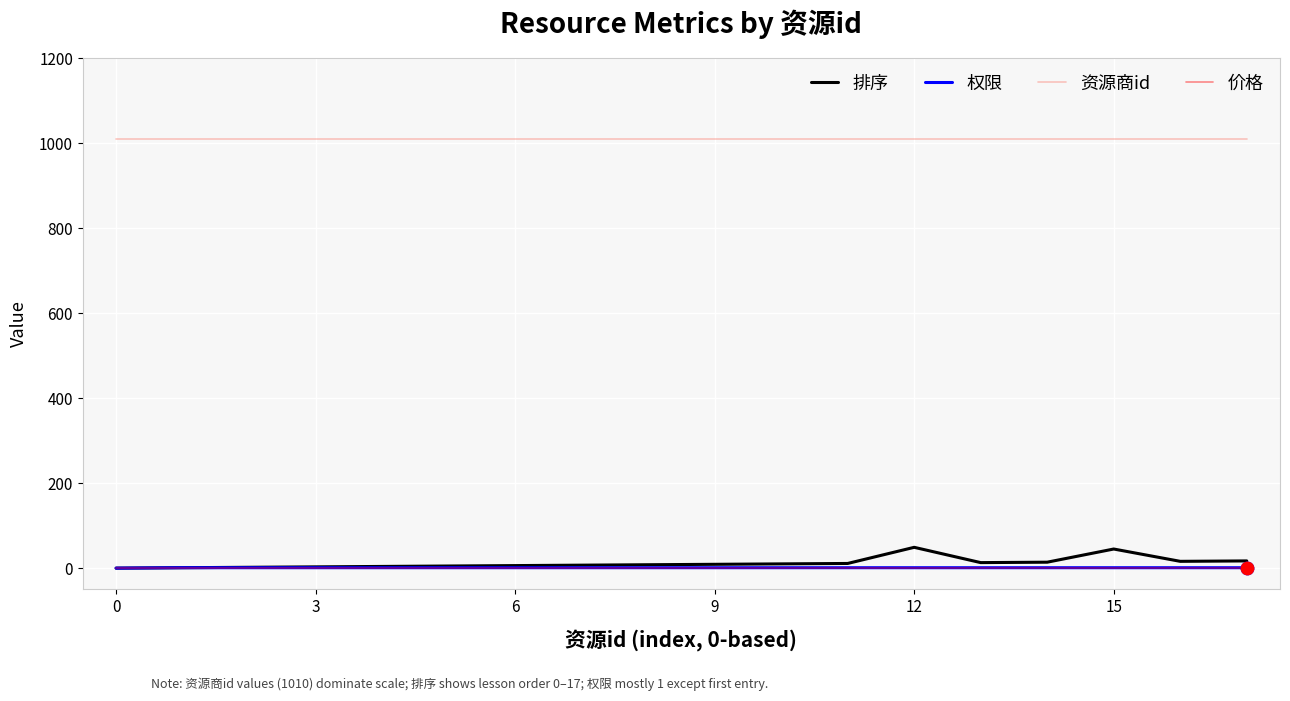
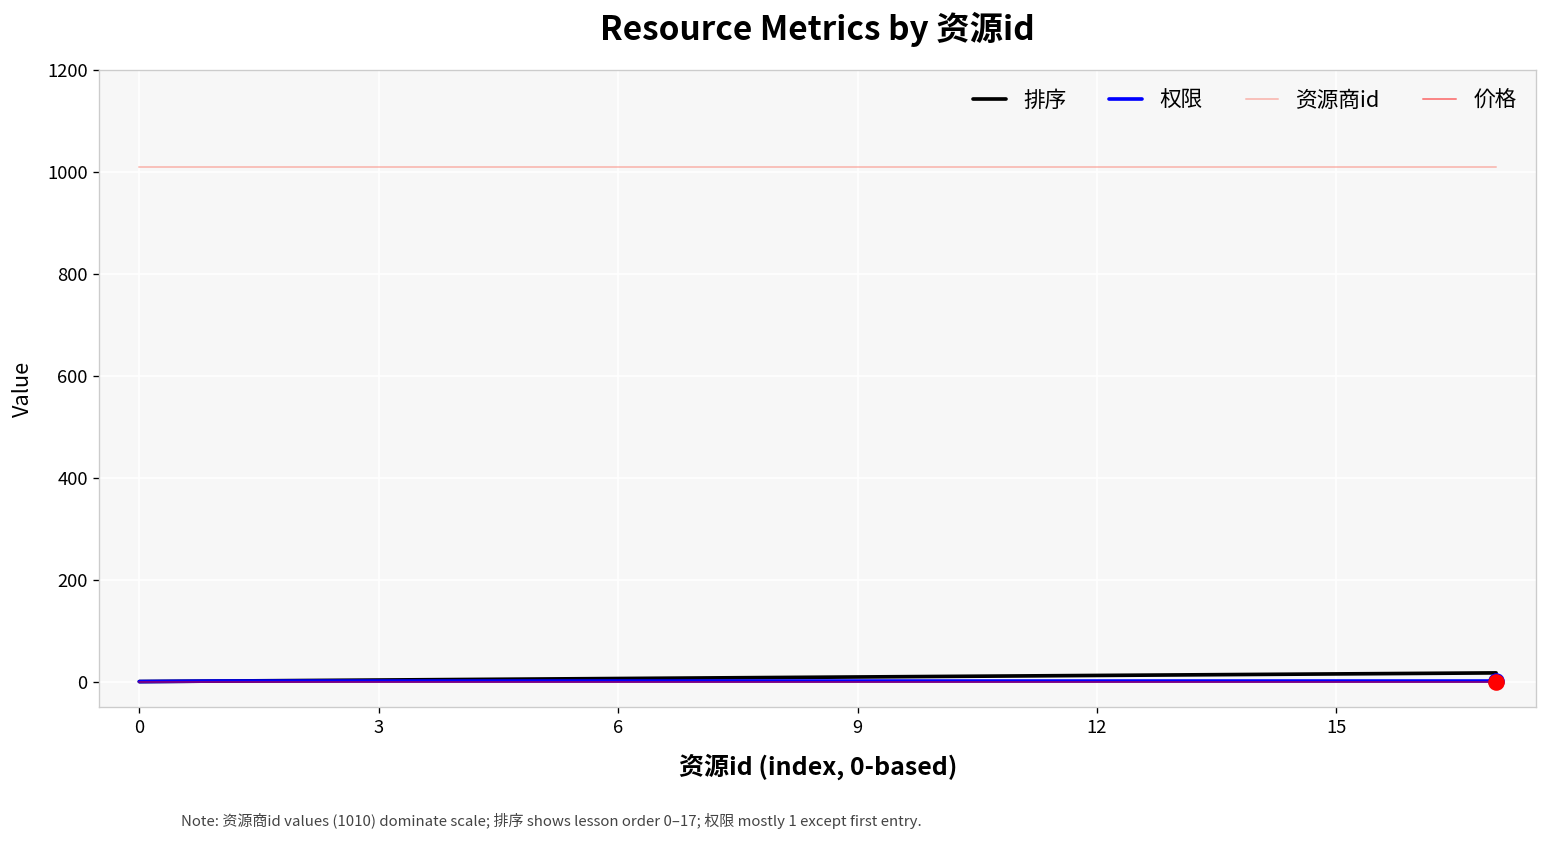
排序, 12: 50 -> 10
排序, 15: 50 -> 20
